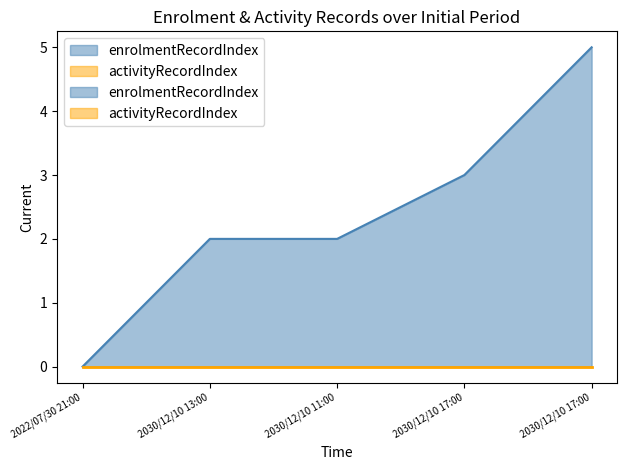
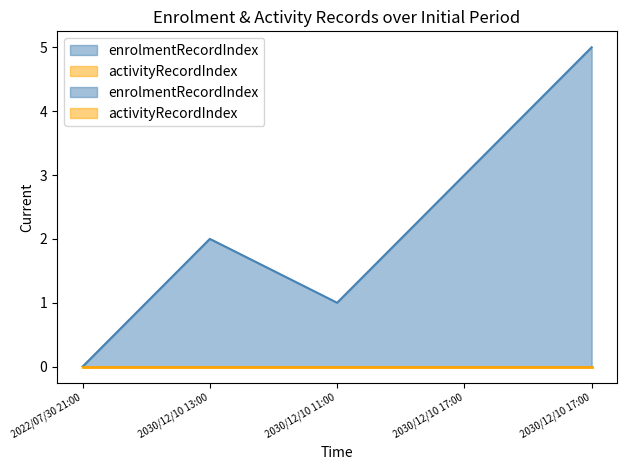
enrolmentRecordIndex, 2030/12/10 11:00: 2 -> 1
